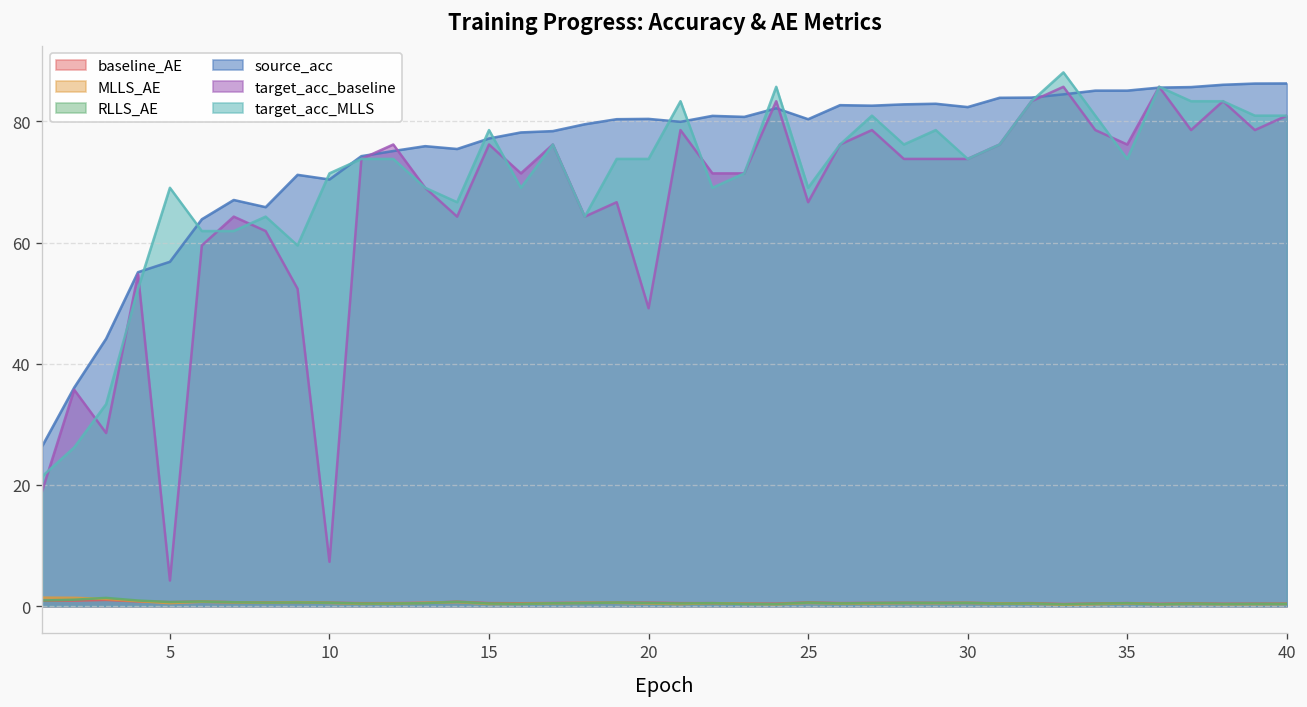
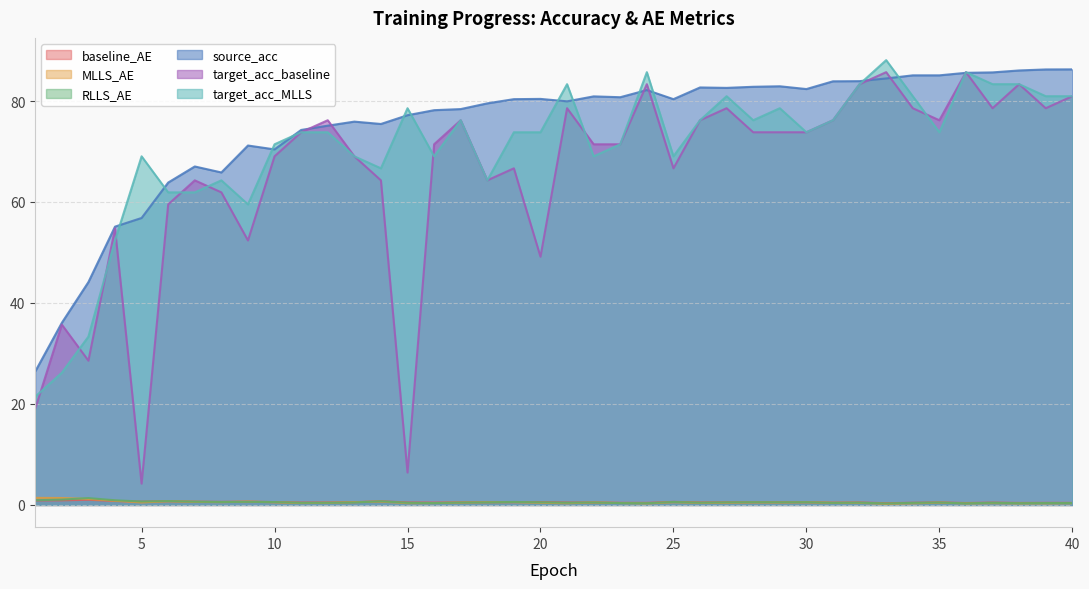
target_acc_baseline, 10: 7 -> 69
target_acc_baseline, 15: 76 -> 6
